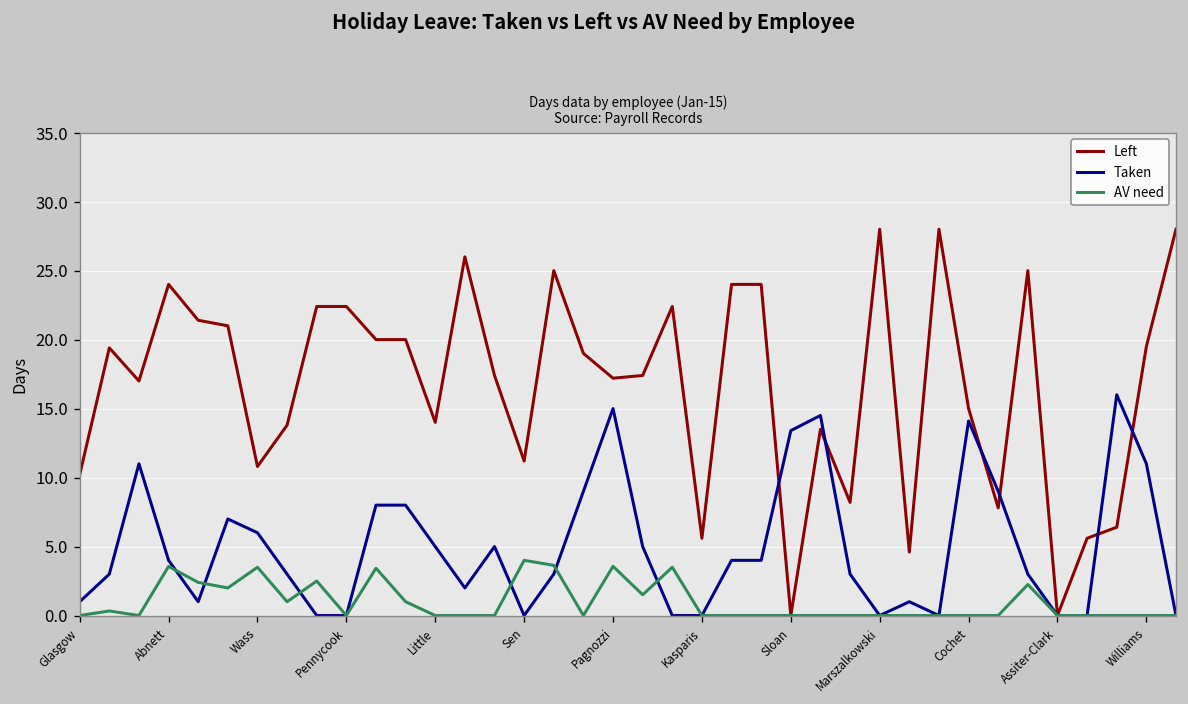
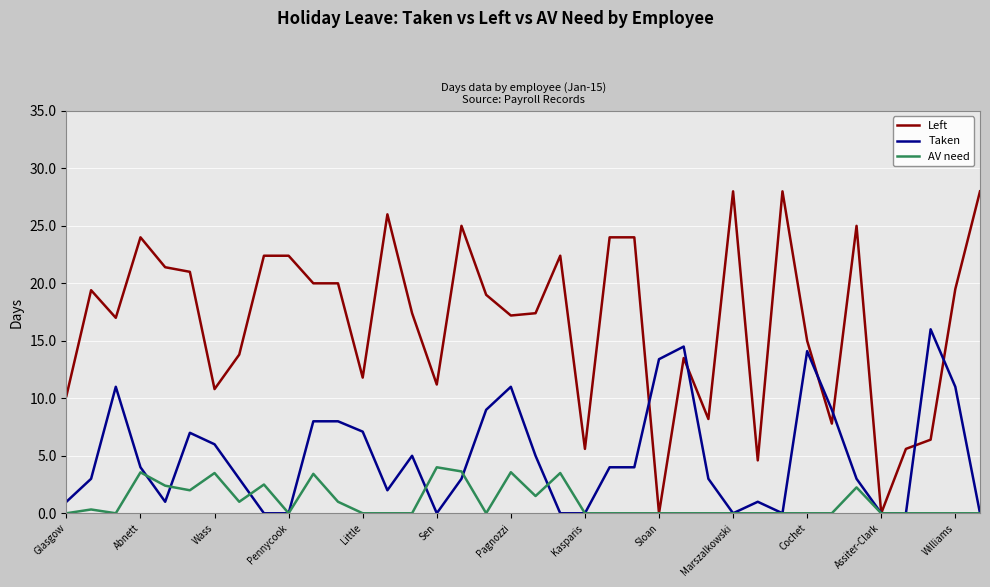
Left, Little: 14.0 -> 11.8
Taken, Little: 5.0 -> 7.1
Taken, Pagnozzi: 15 -> 11
